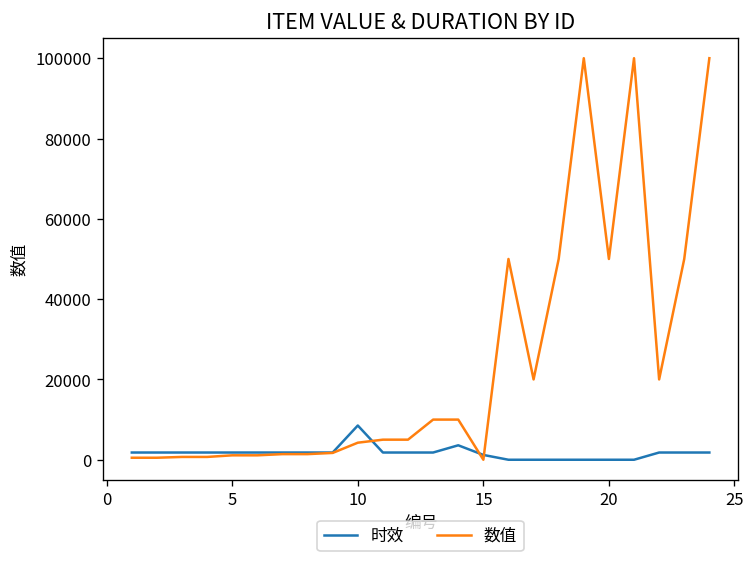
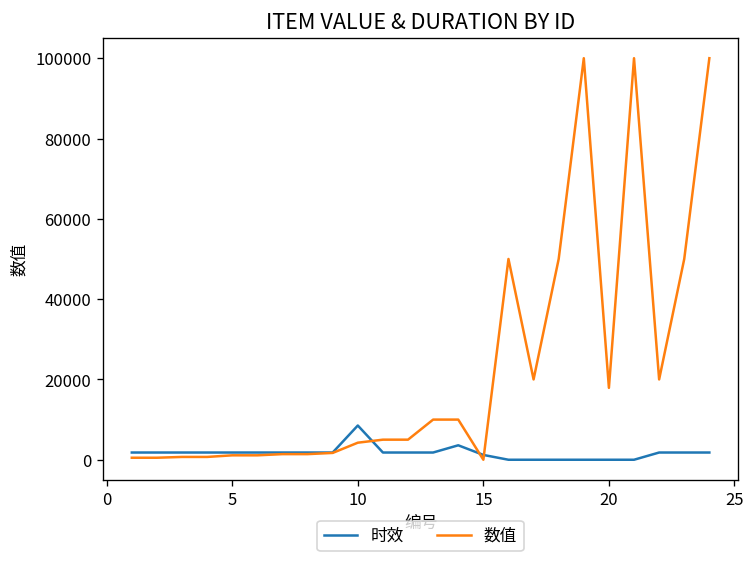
数值, 20: 50000 -> 18000
